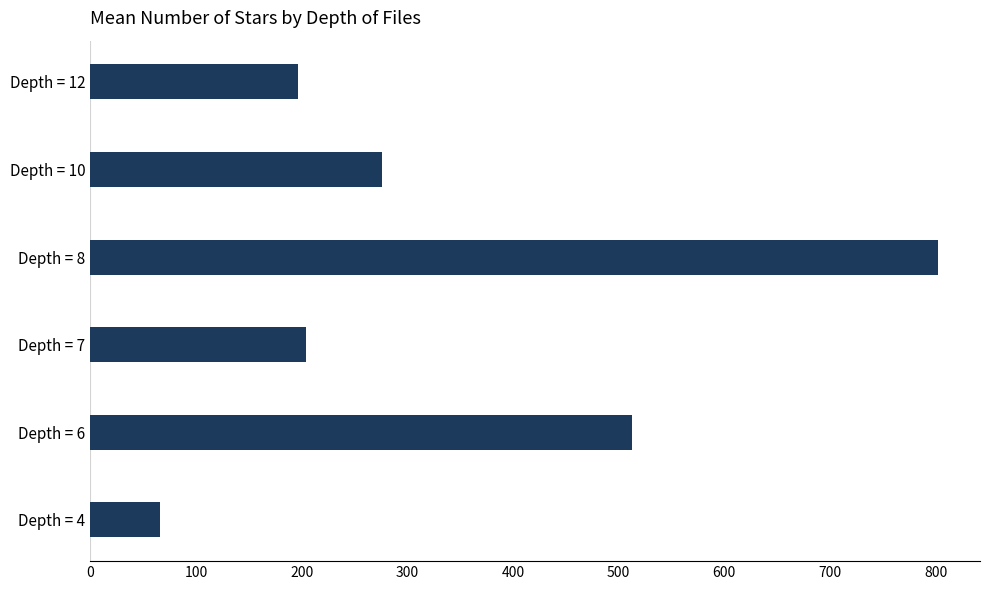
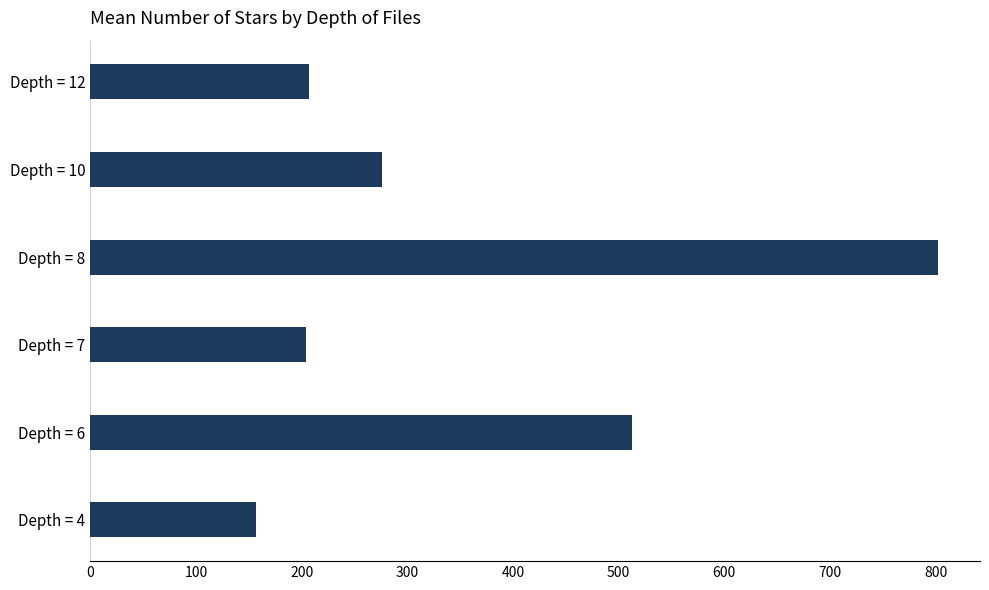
Depth = 12: 196 -> 207
Depth = 4: 66 -> 157
